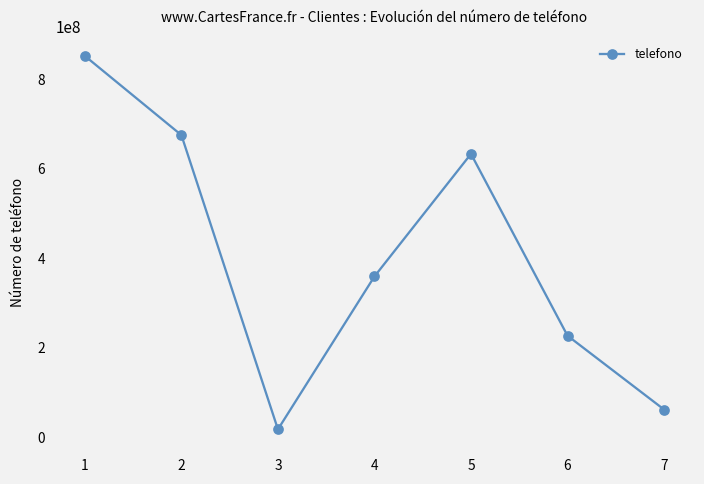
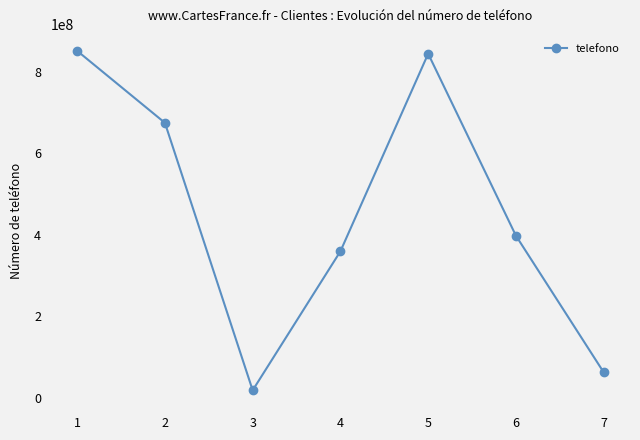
5: 630000000 -> 840000000
6: 230000000 -> 400000000
